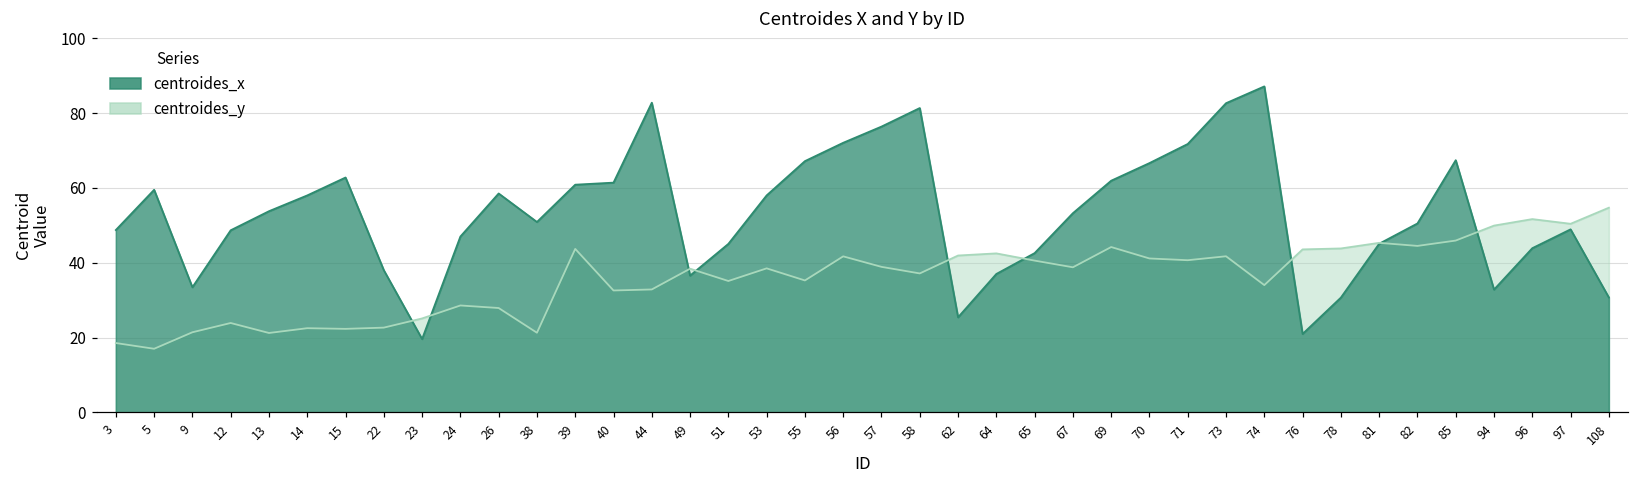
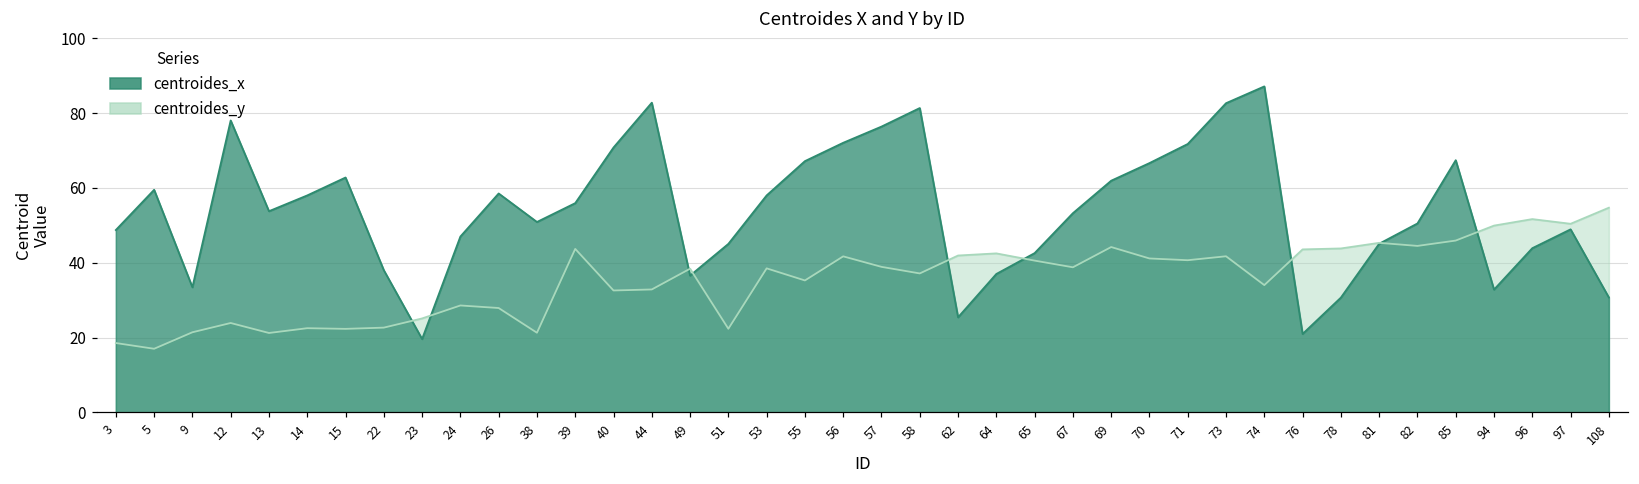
centroides_x, 12: 49 -> 78
centroides_x, 39: 61 -> 56
centroides_x, 40: 61 -> 71
centroides_y, 51: 35 -> 22
